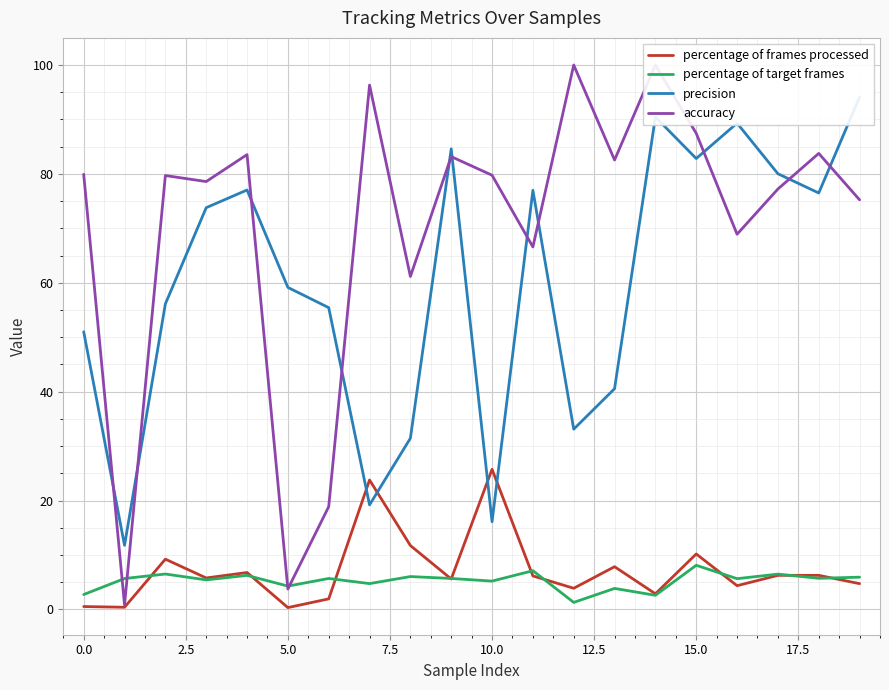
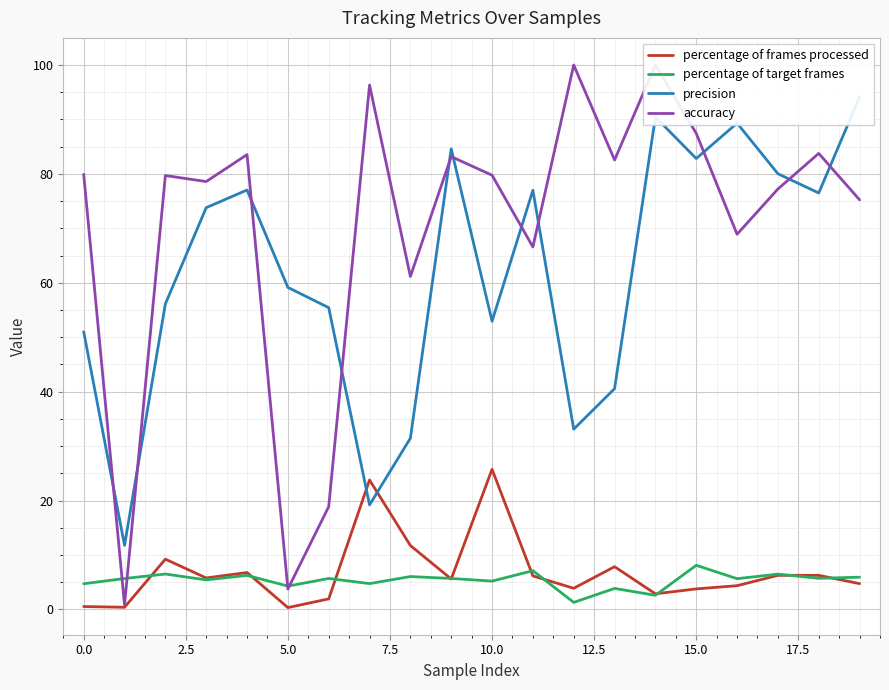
percentage of target frames, 0.0: 3 -> 5
precision, 10.0: 16 -> 53
percentage of frames processed, 15.0: 10 -> 4
